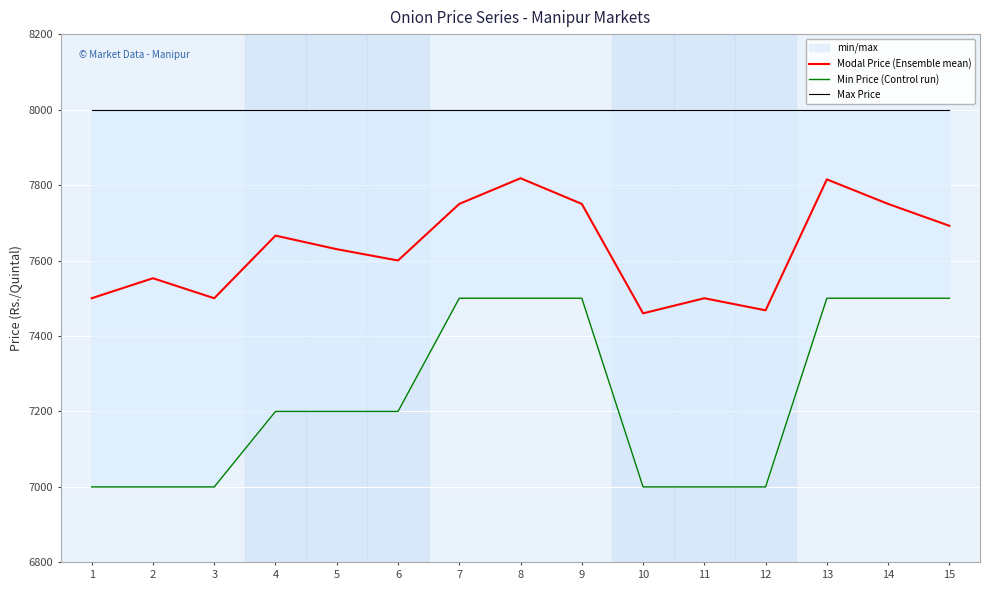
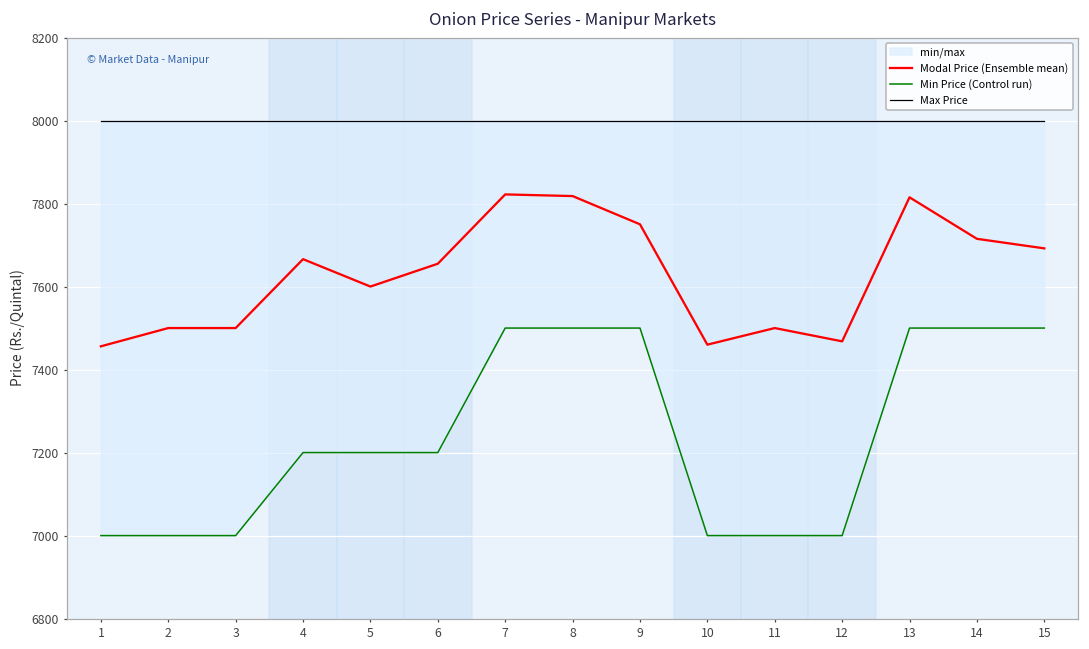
Modal Price (Ensemble mean), 1: 7500 -> 7460
Modal Price (Ensemble mean), 2: 7550 -> 7500
Modal Price (Ensemble mean), 5: 7630 -> 7600
Modal Price (Ensemble mean), 6: 7600 -> 7660
Modal Price (Ensemble mean), 7: 7750 -> 7820
Modal Price (Ensemble mean), 14: 7750 -> 7720
